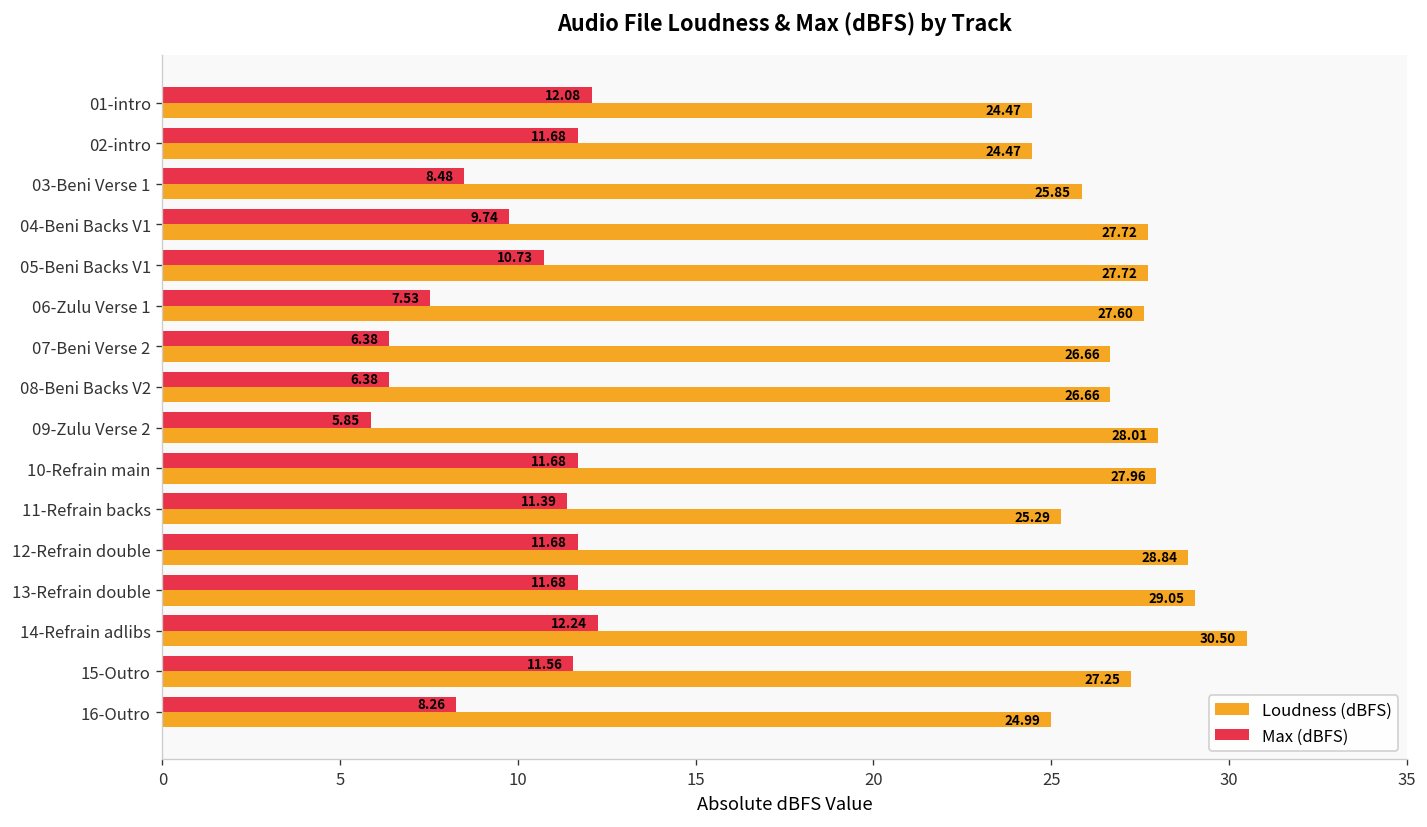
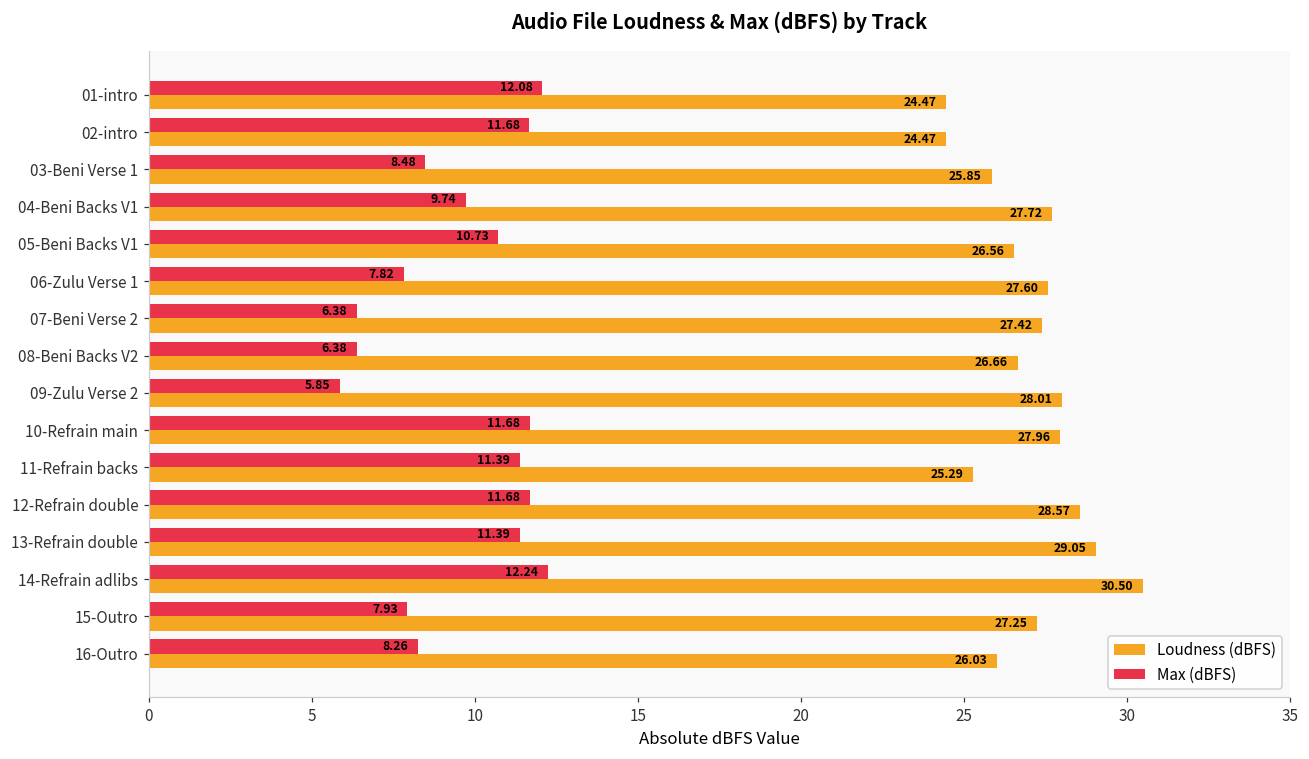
Loudness (dBFS), 05-Beni Backs V1: 27.72 -> 26.56
Max (dBFS), 06-Zulu Verse 1: 7.53 -> 7.82
Loudness (dBFS), 07-Beni Verse 2: 26.66 -> 27.42
Loudness (dBFS), 12-Refrain double: 28.84 -> 28.57
Max (dBFS), 13-Refrain double: 11.68 -> 11.39
Max (dBFS), 15-Outro: 11.56 -> 7.93
Loudness (dBFS), 16-Outro: 24.99 -> 26.03
